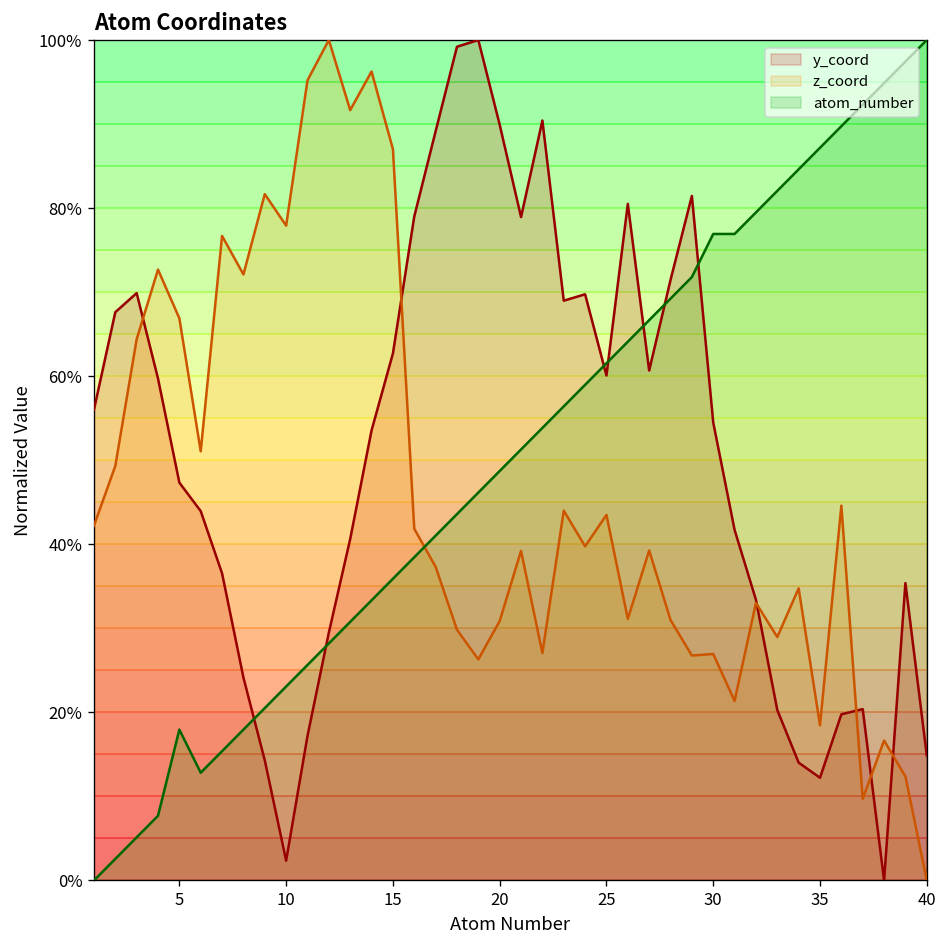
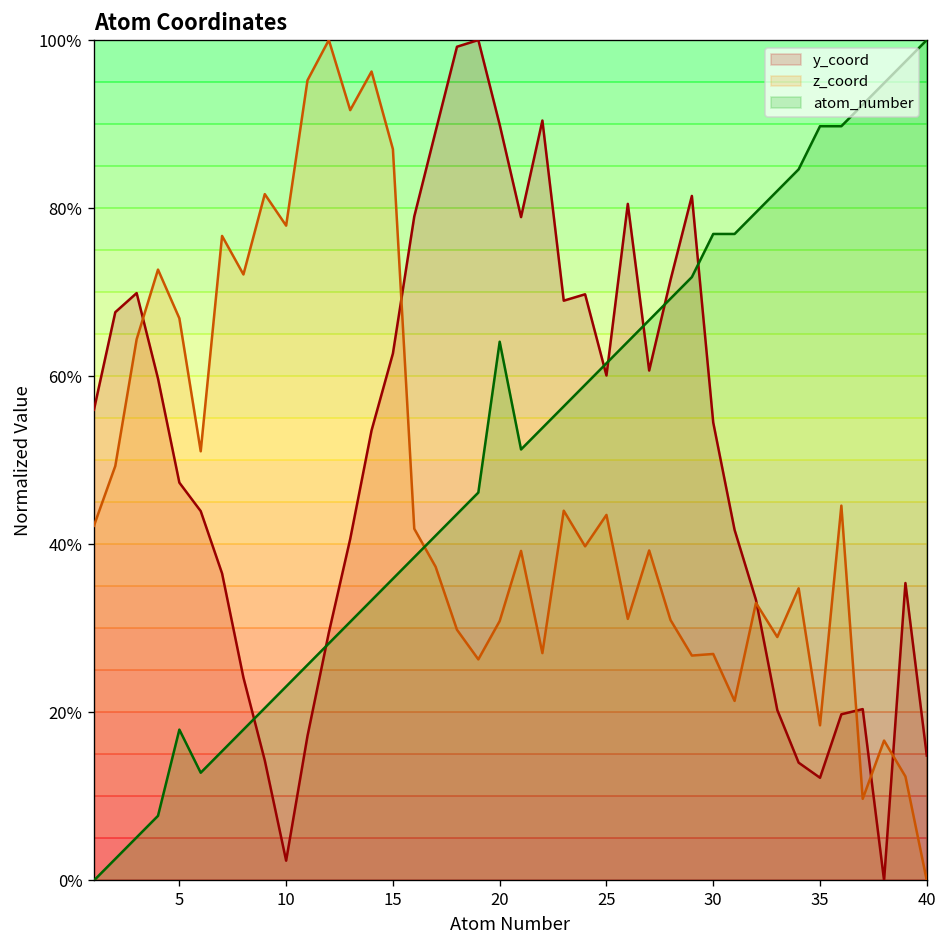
atom_number, 20: 49% -> 64%
atom_number, 35: 87% -> 90%
